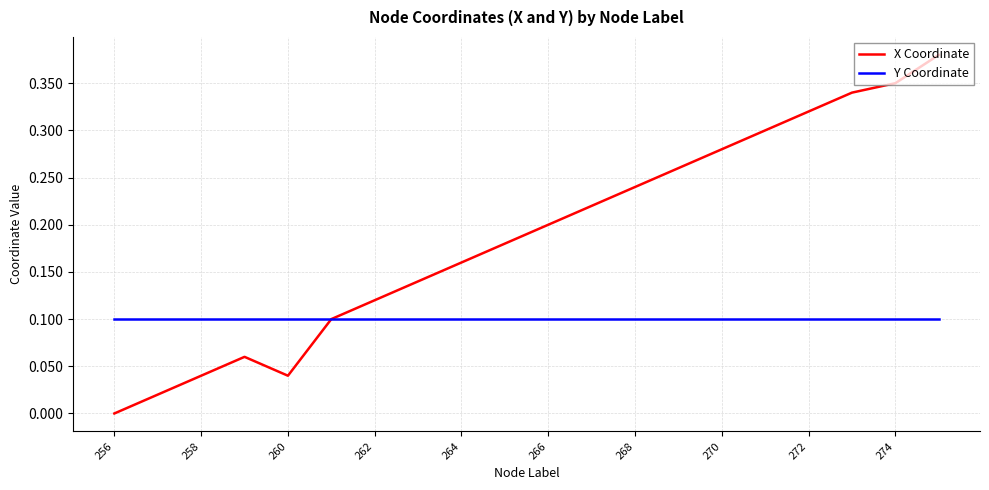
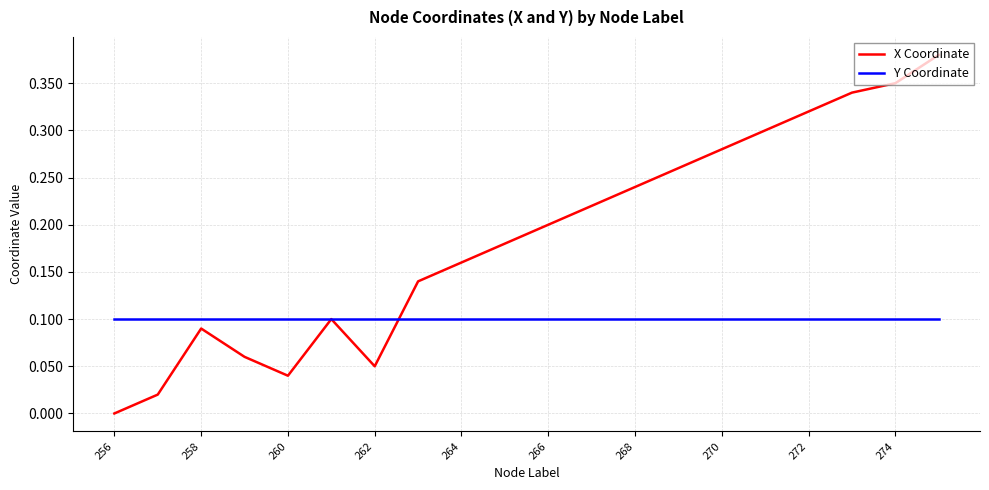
X Coordinate, 258: 0.04 -> 0.09
X Coordinate, 262: 0.12 -> 0.05
